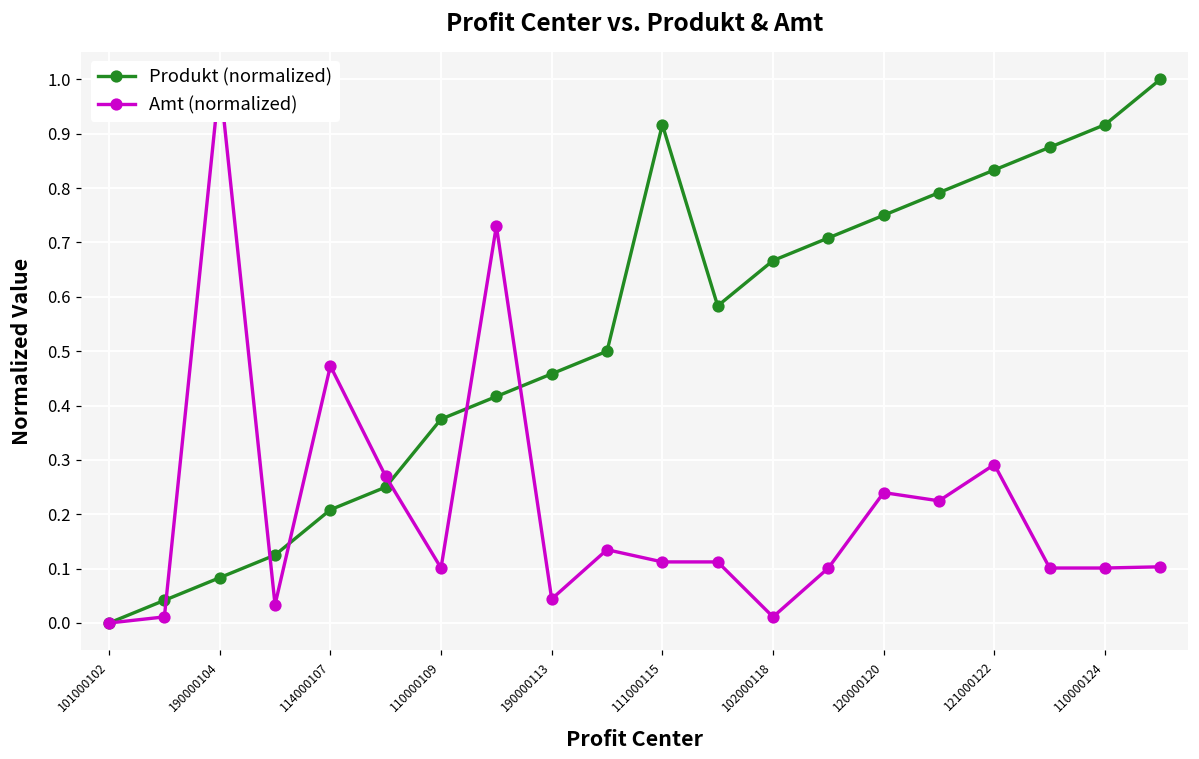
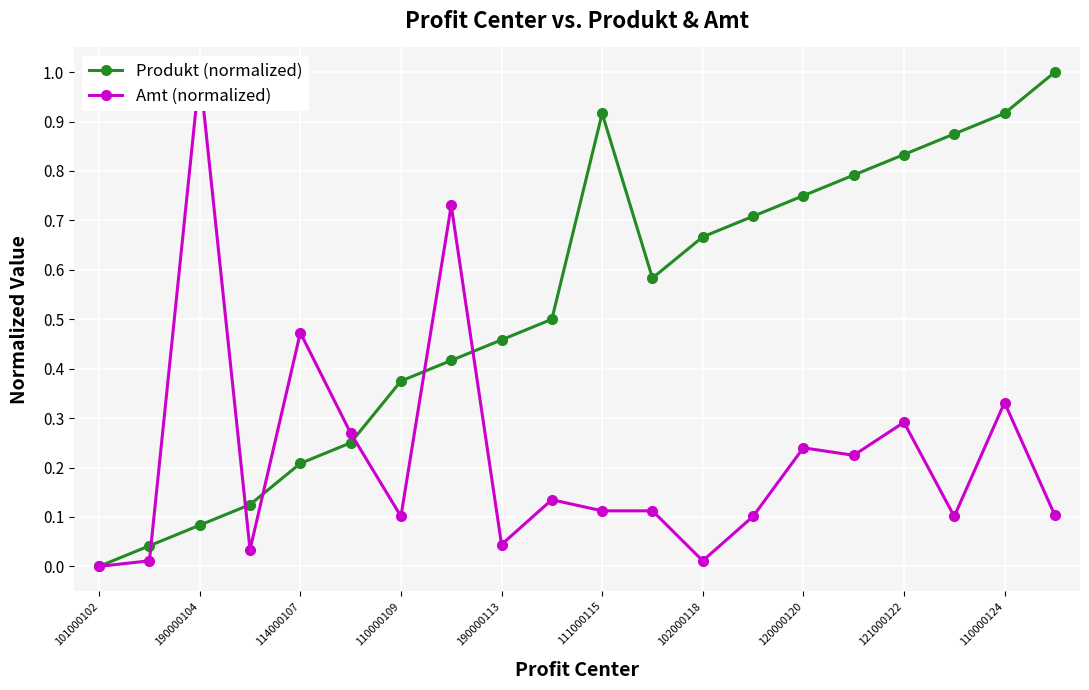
Amt (normalized), 110000124: 0.10 -> 0.33
